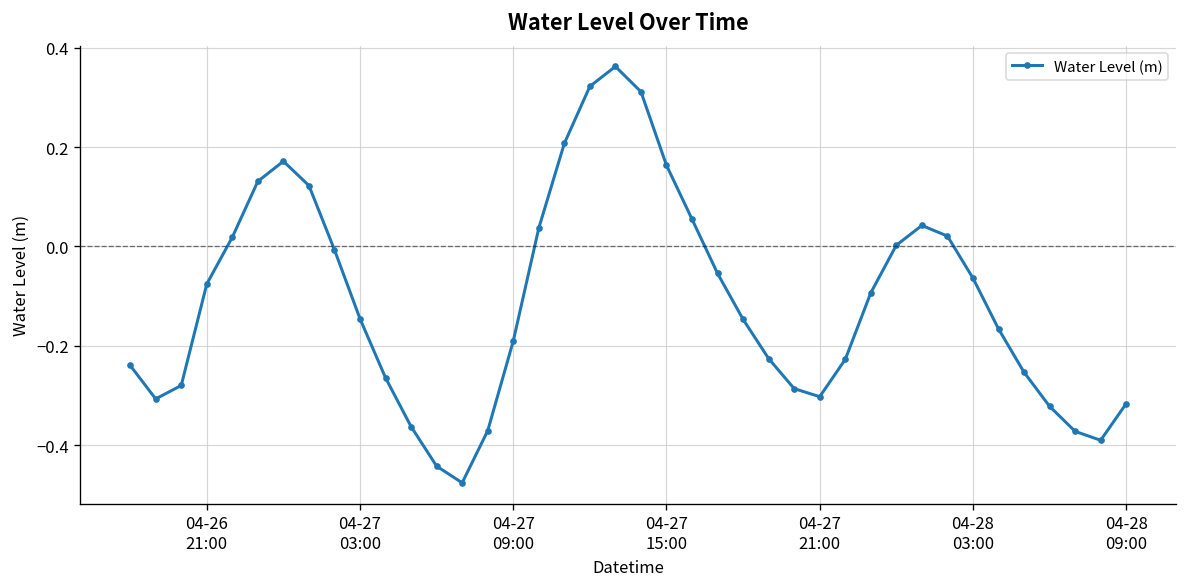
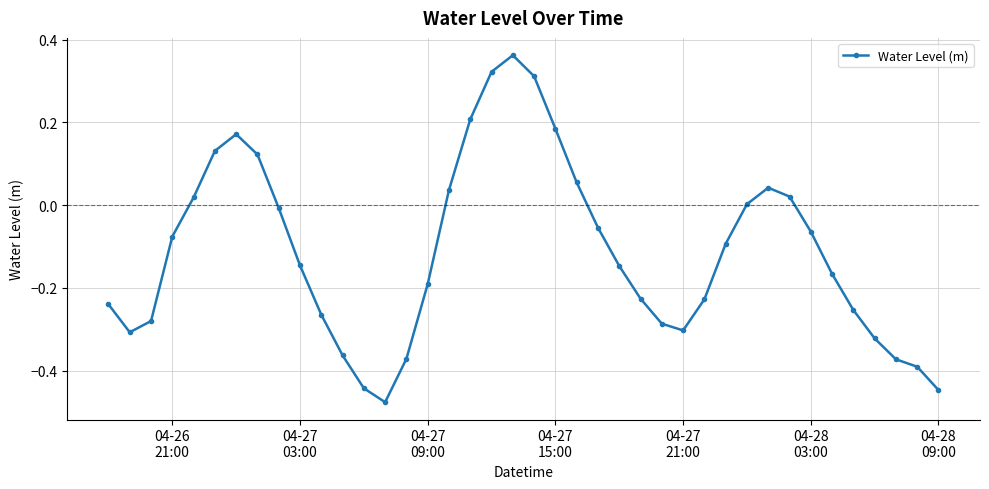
04-27 15:00: 0.16 -> 0.18
04-28 09:00: -0.32 -> -0.45
